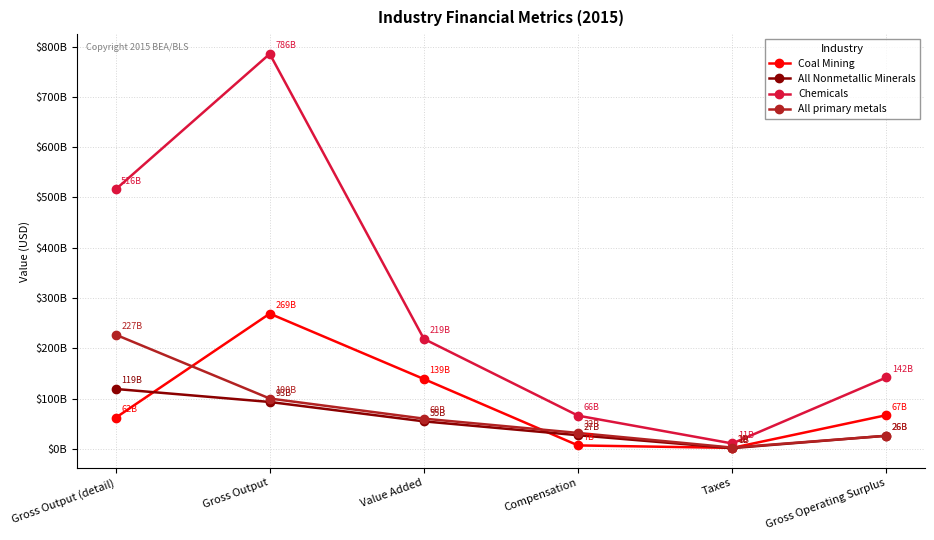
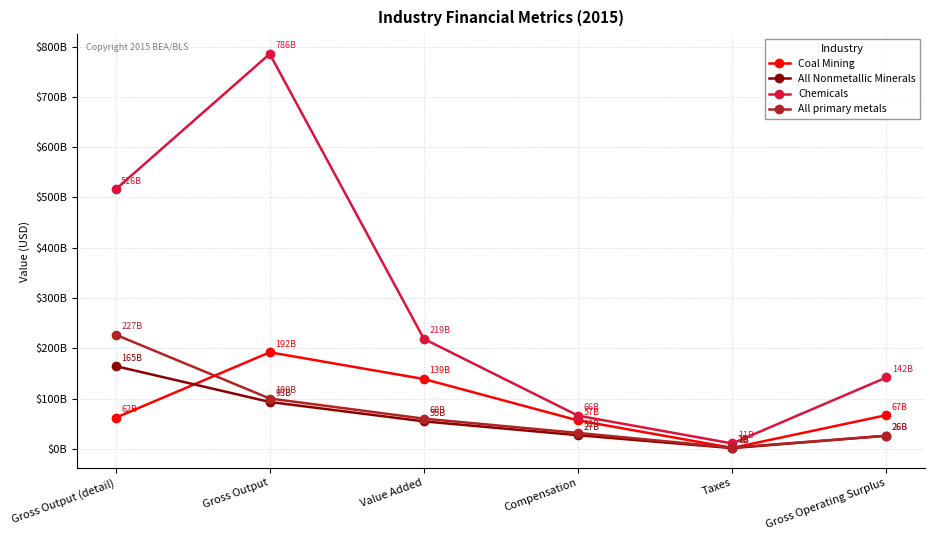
All Nonmetallic Minerals, Gross Output (detail): 119B -> 165B
Coal Mining, Gross Output: 269B -> 192B
Coal Mining, Compensation: 7B -> 57B
